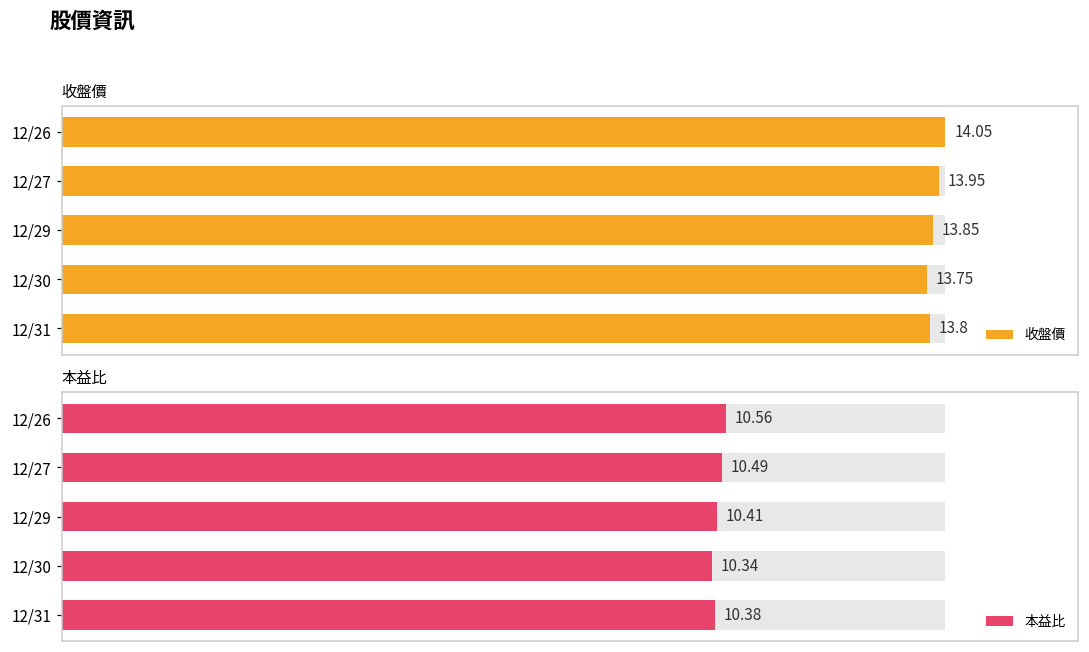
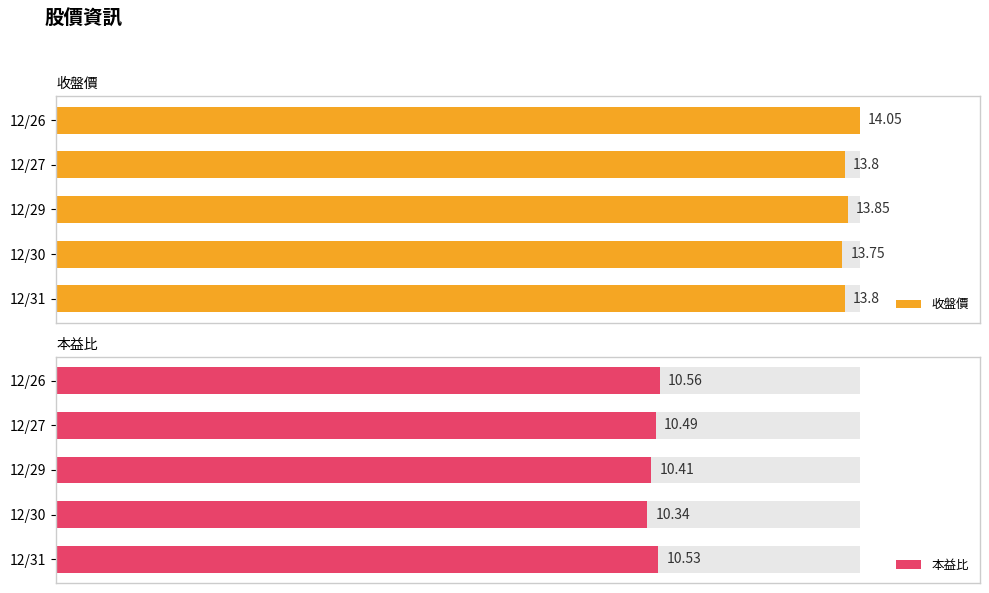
收盤價, 收盤價, 12/27: 13.95 -> 13.8
本益比, 本益比, 12/31: 10.38 -> 10.53
